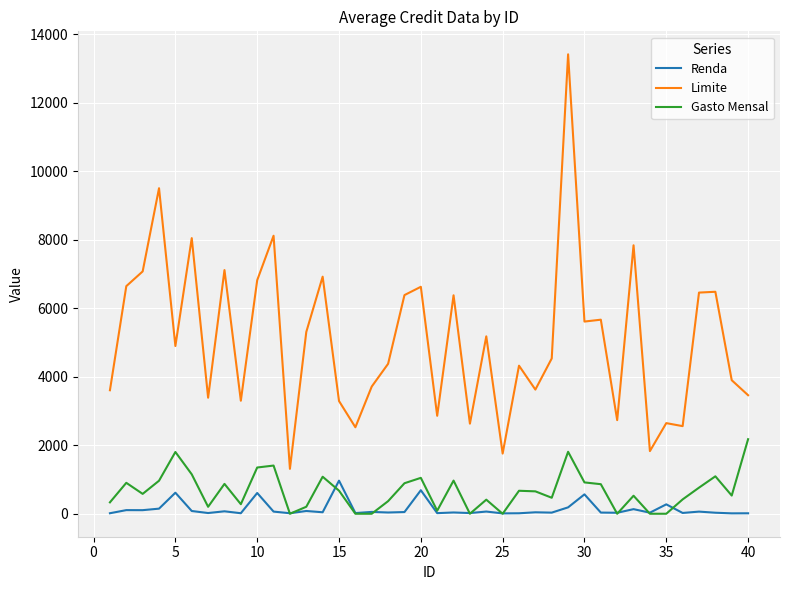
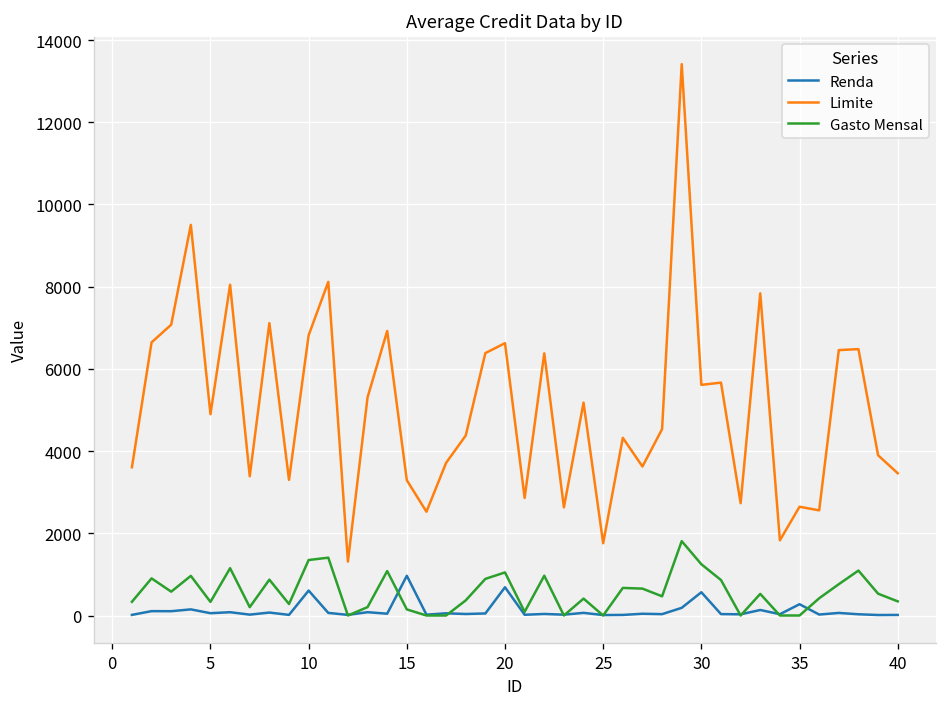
Renda, 5: 600 -> 100
Gasto Mensal, 5: 1800 -> 300
Gasto Mensal, 15: 700 -> 100
Gasto Mensal, 30: 900 -> 1200
Gasto Mensal, 40: 2200 -> 300
